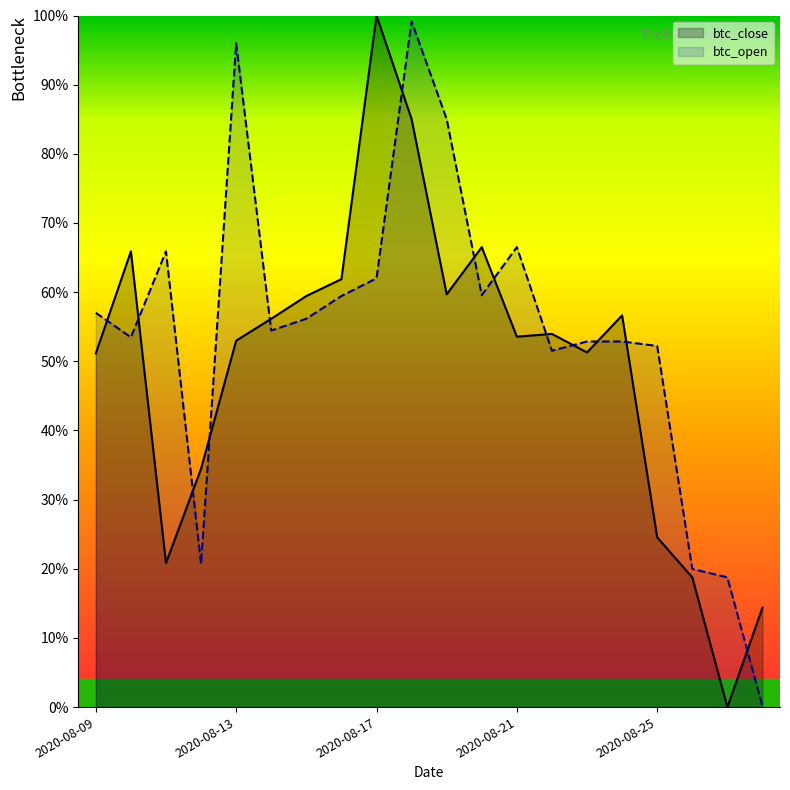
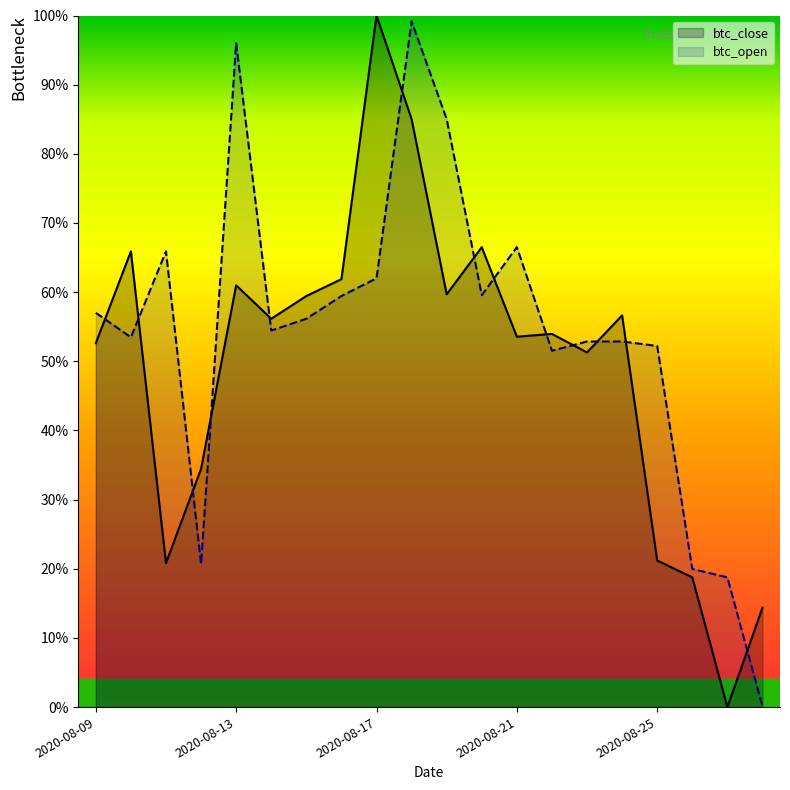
btc_close, 2020-08-09: 51% -> 53%
btc_close, 2020-08-13: 53% -> 61%
btc_close, 2020-08-25: 25% -> 21%
